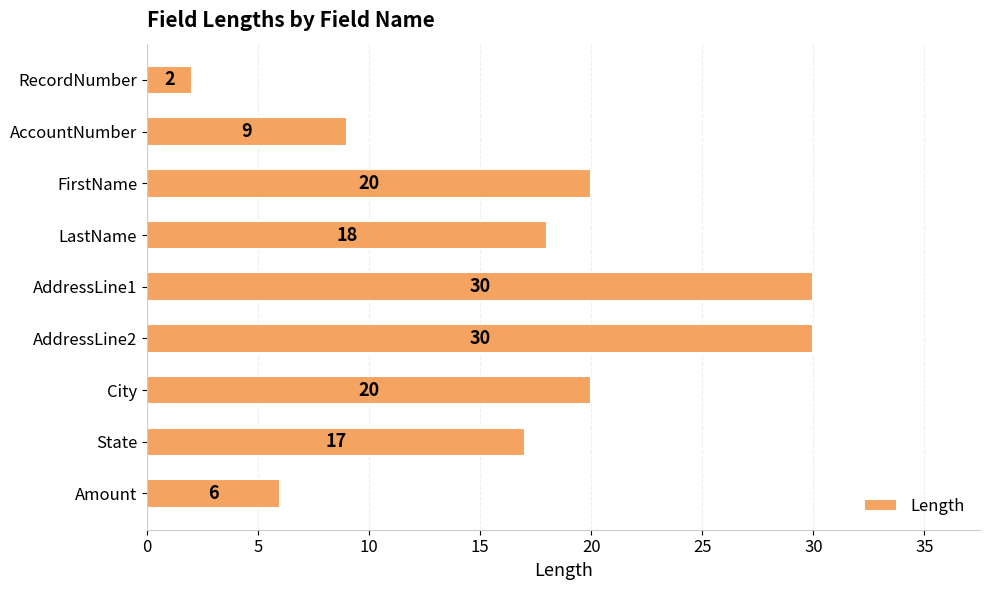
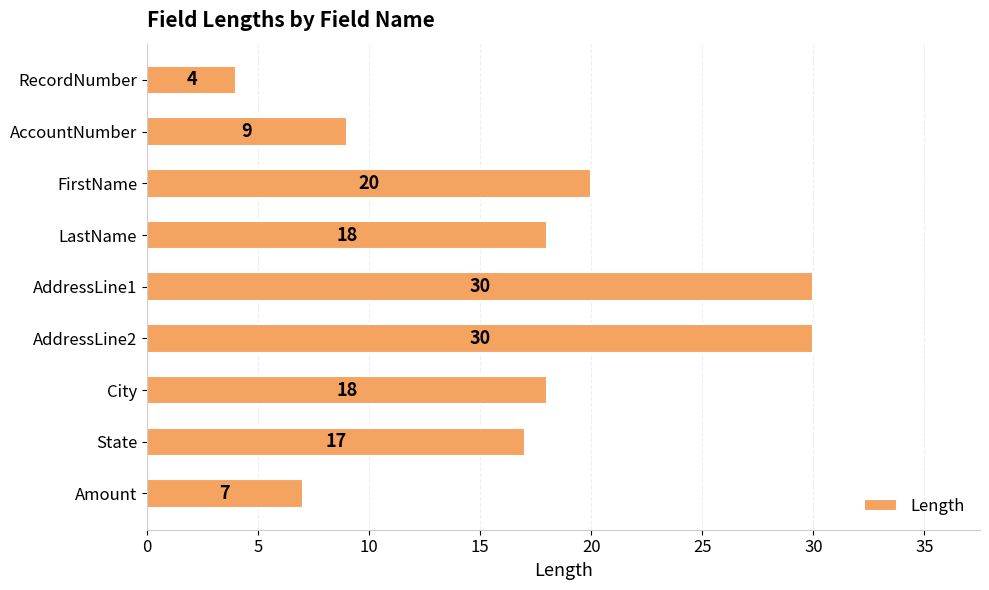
RecordNumber: 2 -> 4
City: 20 -> 18
Amount: 6 -> 7
